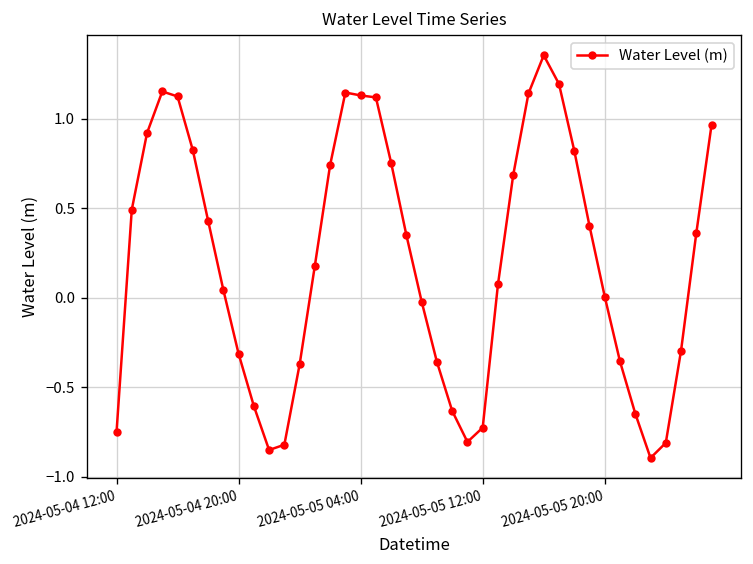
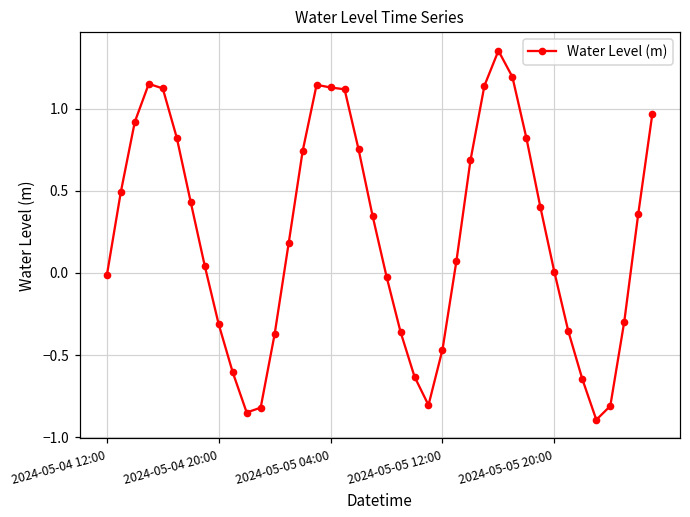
2024-05-04 12:00: -0.75 -> -0.02
2024-05-05 12:00: -0.72 -> -0.47
